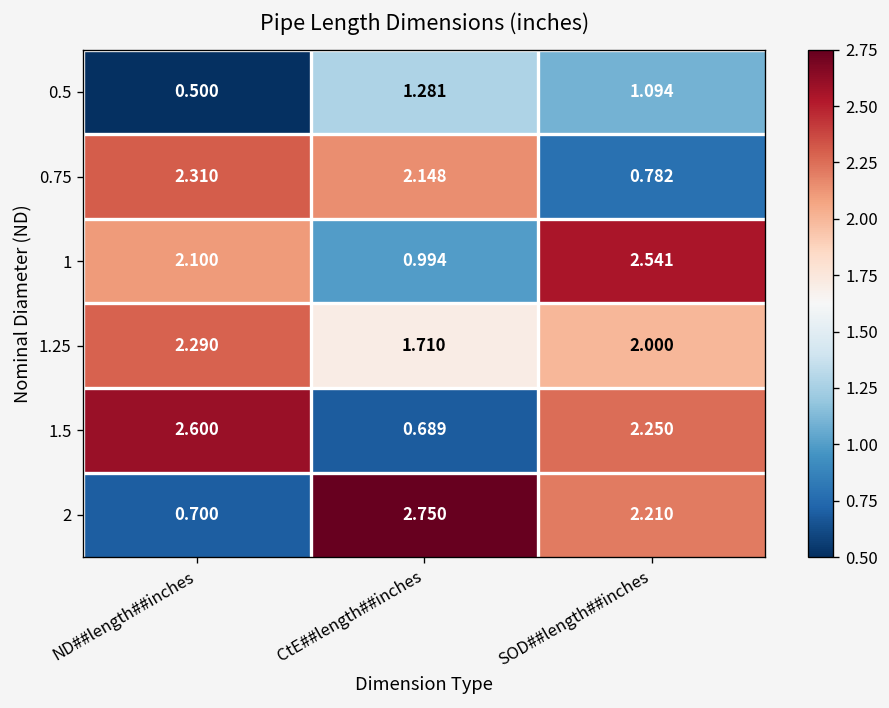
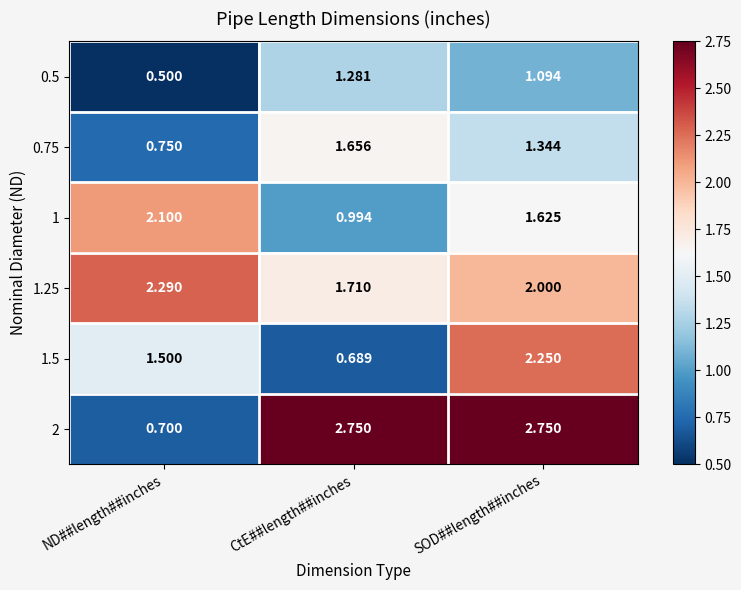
0.75, ND##length##inches: 2.310 -> 0.750
0.75, CtE##length##inches: 2.148 -> 1.656
0.75, SOD##length##inches: 0.782 -> 1.344
1, SOD##length##inches: 2.541 -> 1.625
1.5, ND##length##inches: 2.600 -> 1.500
2, SOD##length##inches: 2.210 -> 2.750
